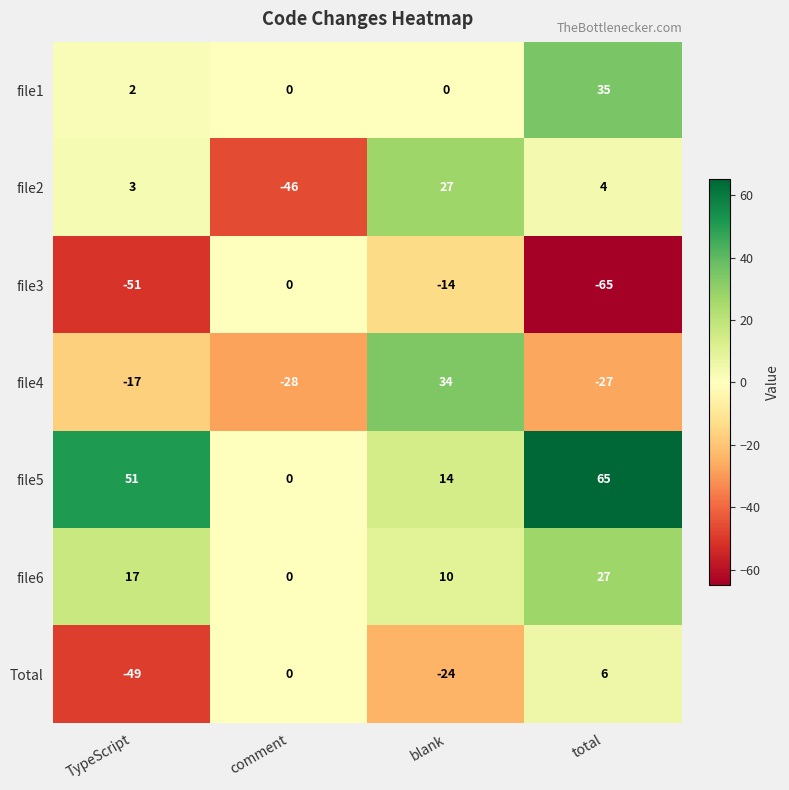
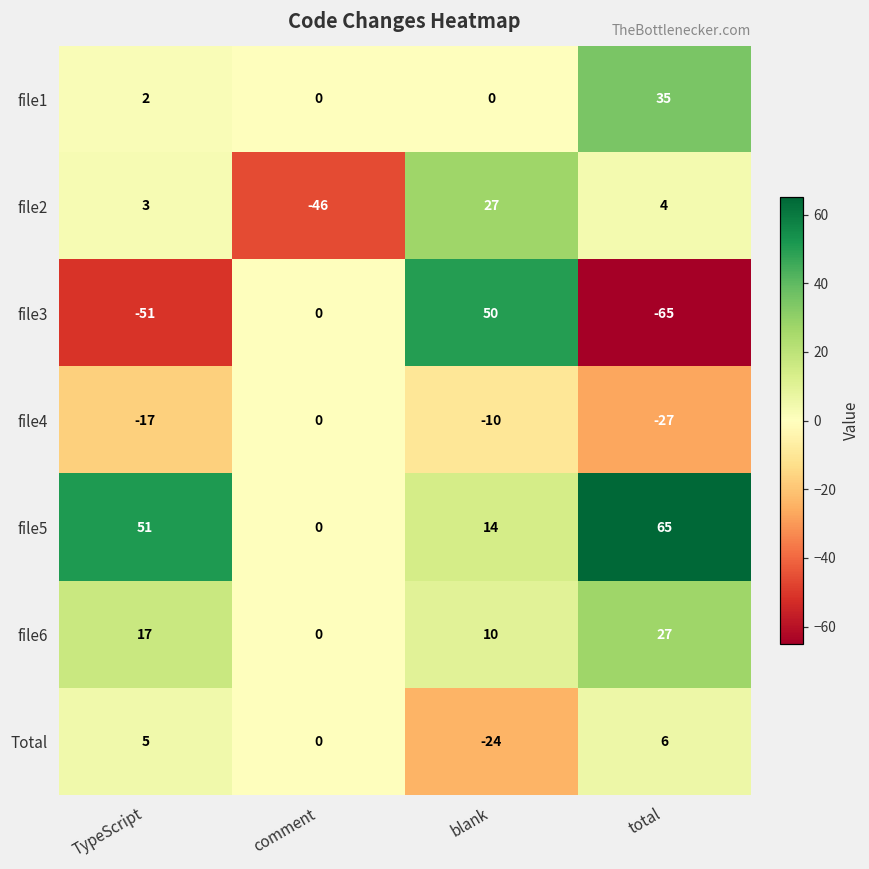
file3, blank: -14 -> 50
file4, comment: -28 -> 0
file4, blank: 34 -> -10
Total, TypeScript: -49 -> 5
